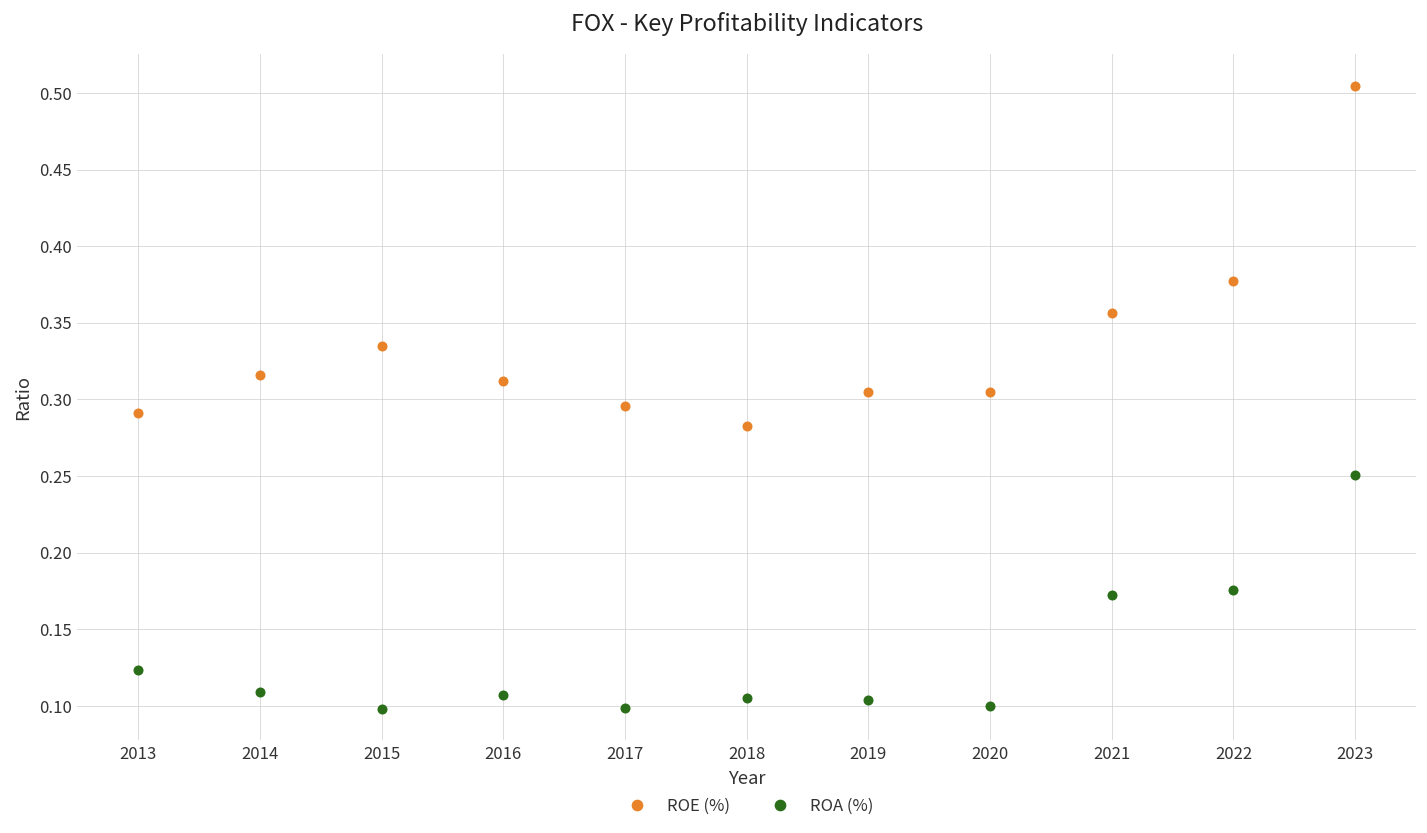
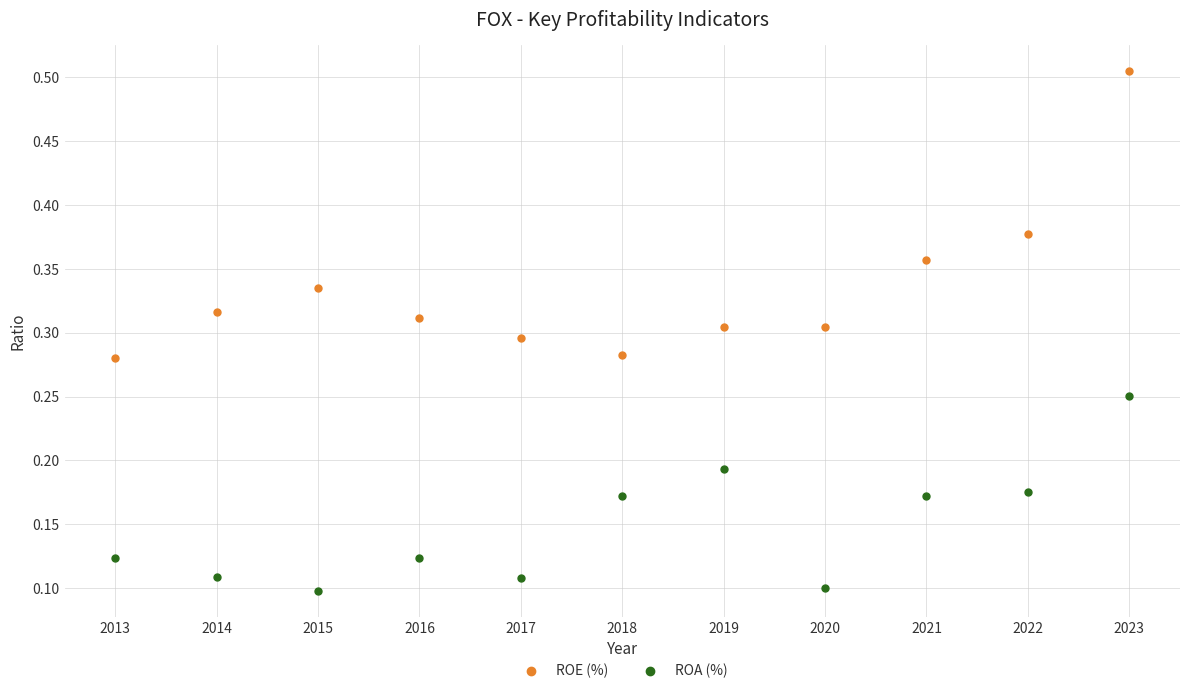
ROE (%), 2013: 0.291 -> 0.281
ROA (%), 2016: 0.107 -> 0.124
ROA (%), 2017: 0.099 -> 0.108
ROA (%), 2018: 0.105 -> 0.172
ROA (%), 2019: 0.104 -> 0.193
